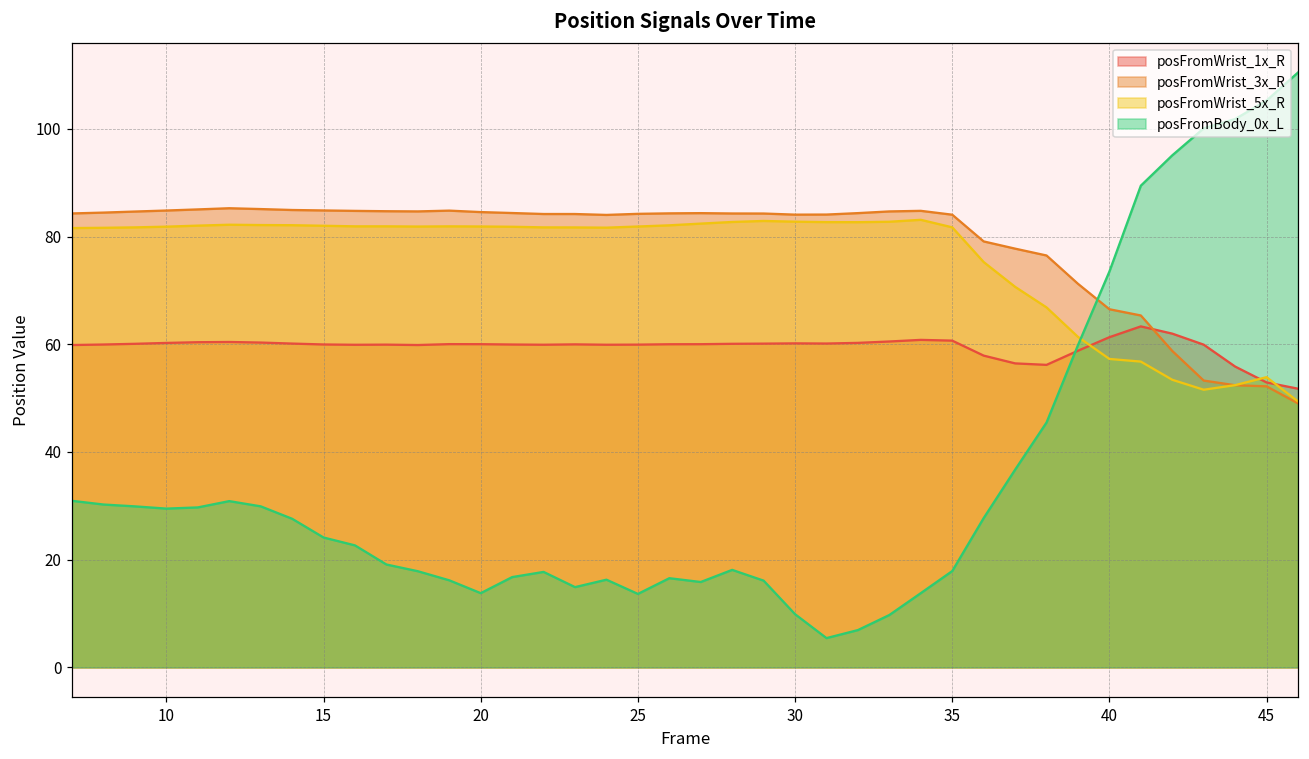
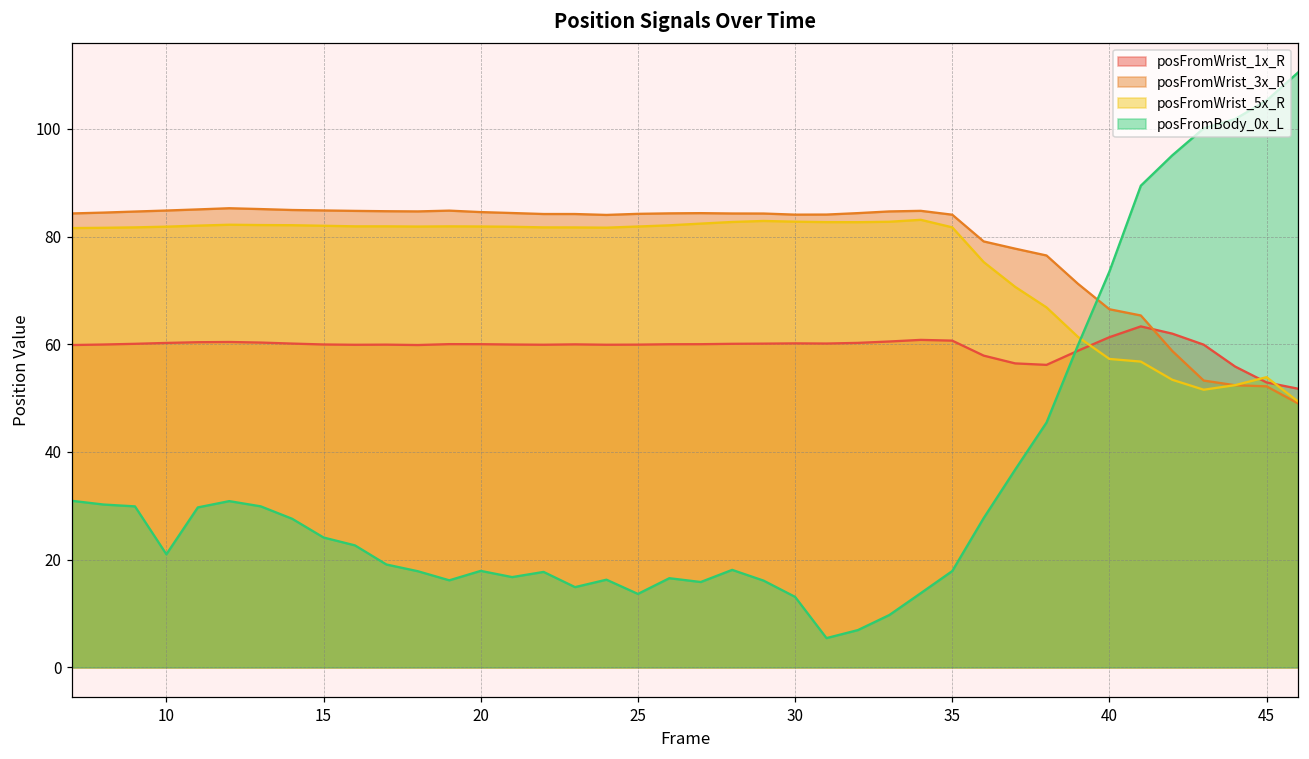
posFromBody_0x_L, 10: 29 -> 21
posFromBody_0x_L, 20: 14 -> 18
posFromBody_0x_L, 30: 10 -> 13
